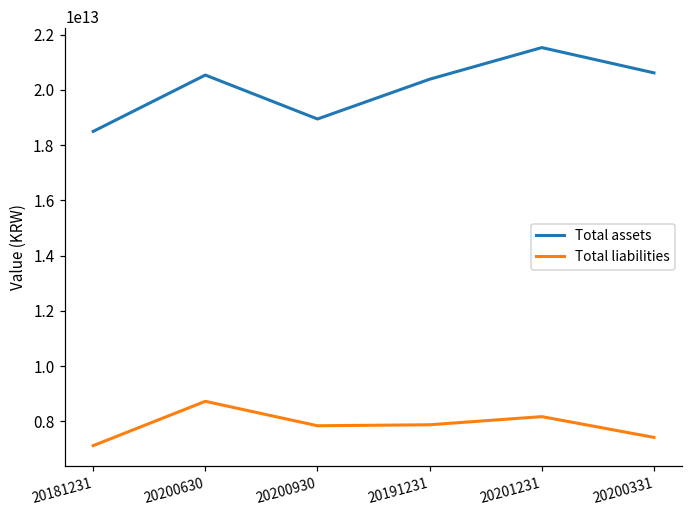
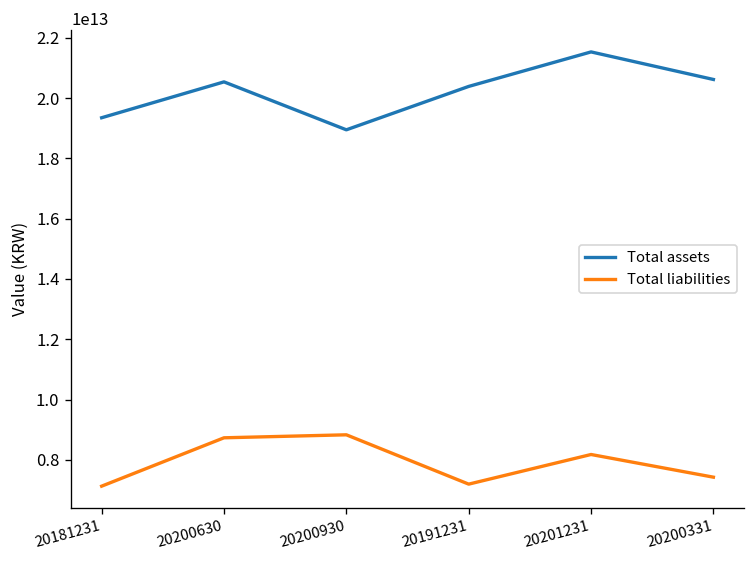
Total assets, 20181231: 18500000000000 -> 19300000000000
Total liabilities, 20200930: 7800000000000 -> 8800000000000
Total liabilities, 20191231: 7900000000000 -> 7200000000000
